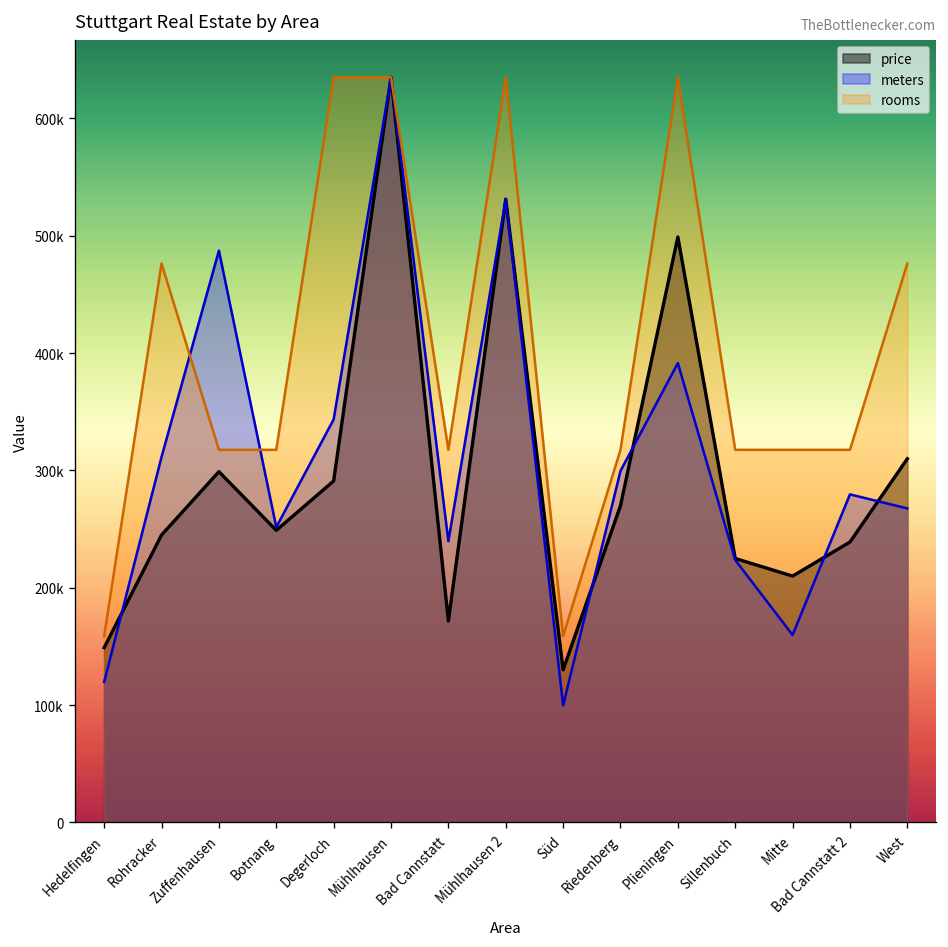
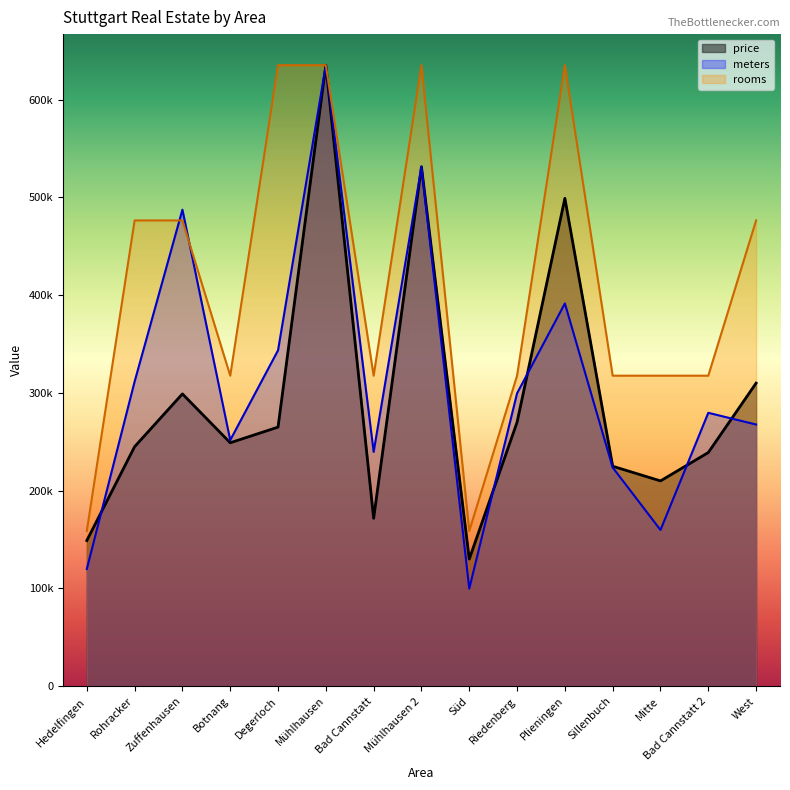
rooms, Zuffenhausen: 320000 -> 480000
price, Degerloch: 290000 -> 270000
